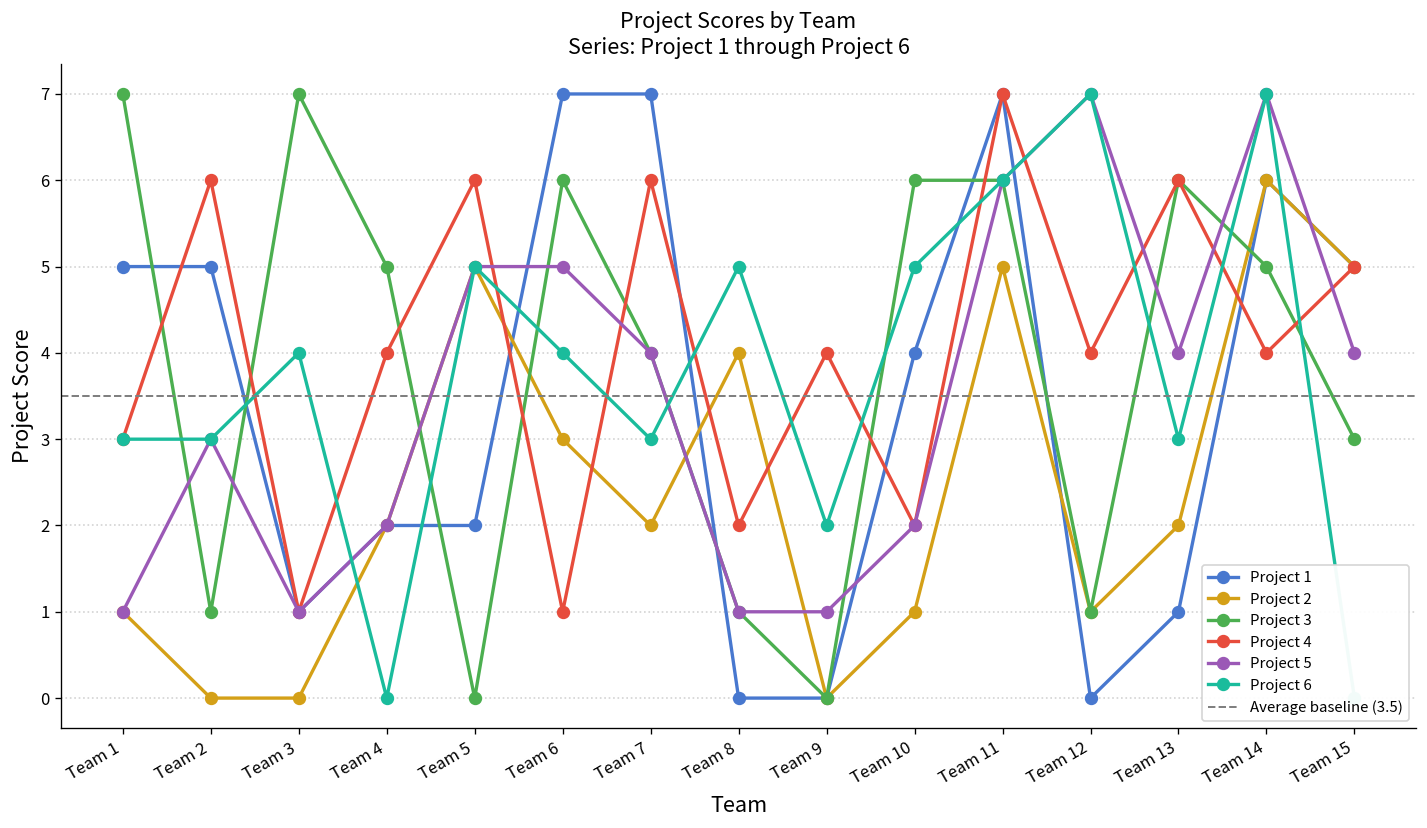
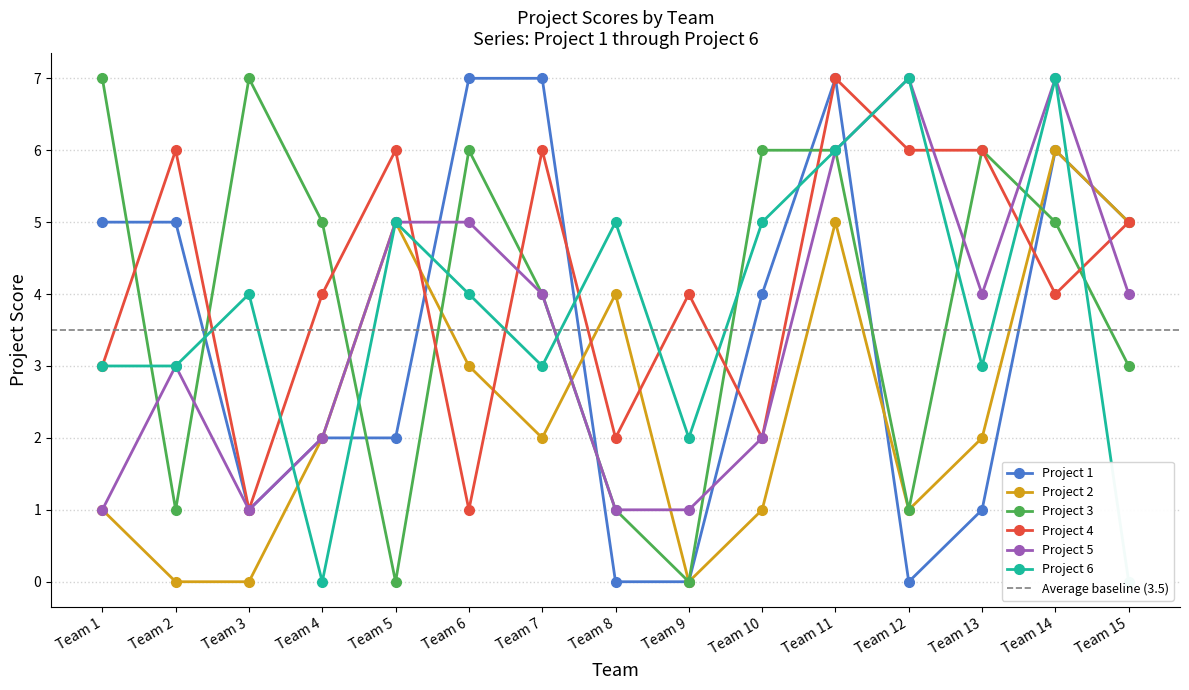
Project 4, Team 12: 4 -> 6
